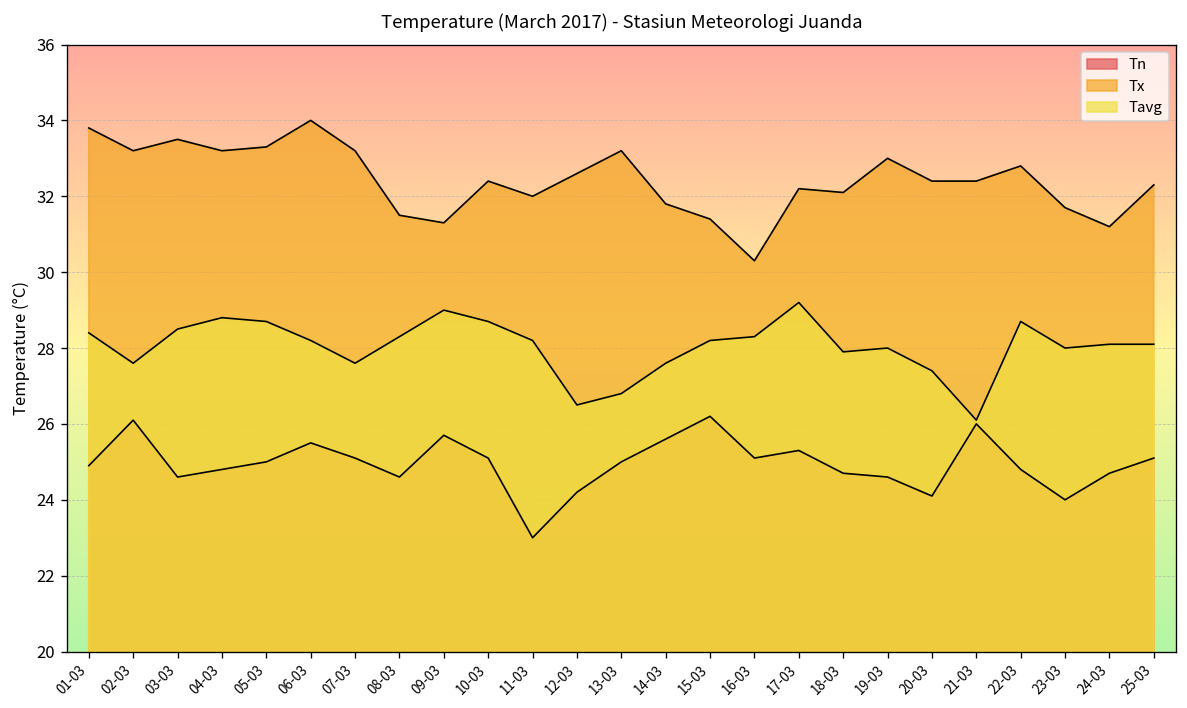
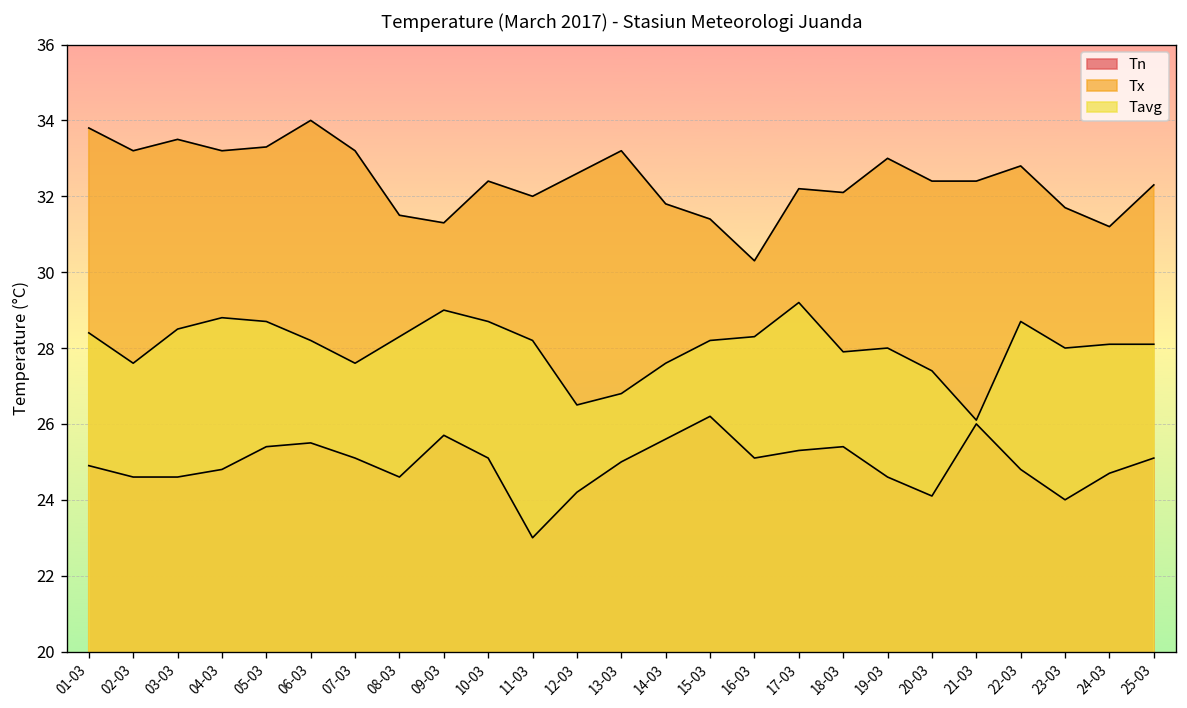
Tn, 02-03: 26.1 -> 24.6
Tn, 05-03: 25.0 -> 25.4
Tn, 18-03: 24.7 -> 25.4
